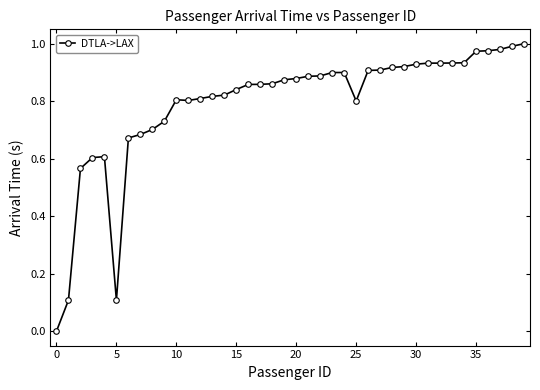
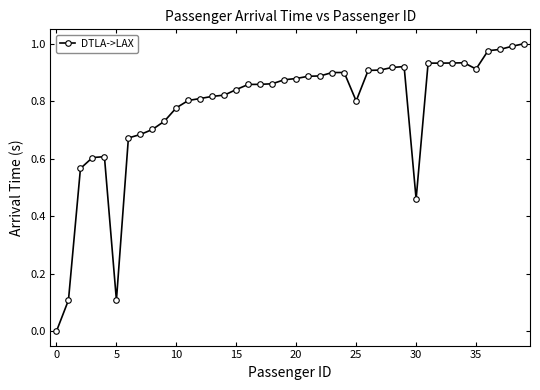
10: 0.81 -> 0.78
30: 0.93 -> 0.46
35: 0.97 -> 0.91
